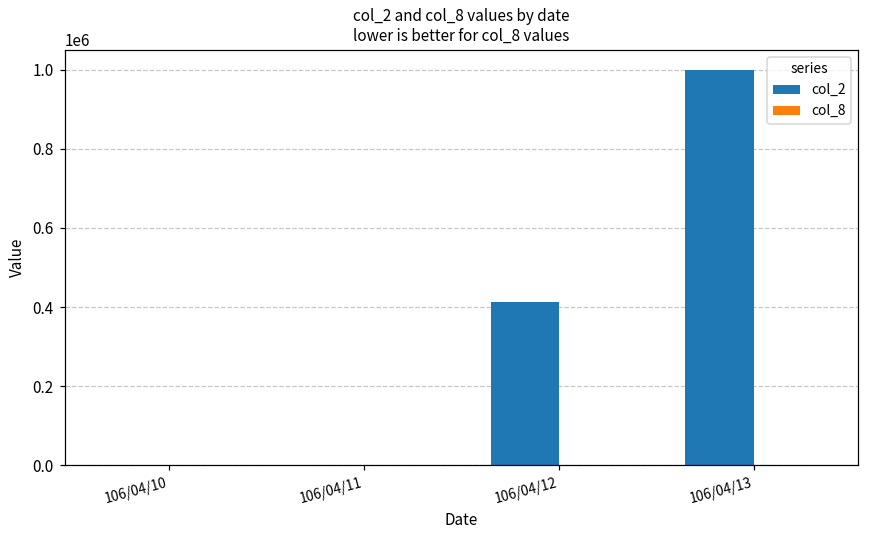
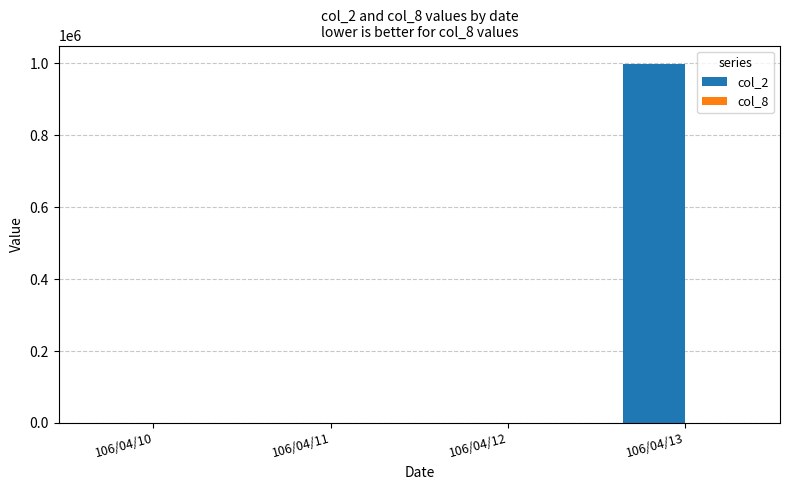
col_2, 106/04/12: 410000 -> 0
